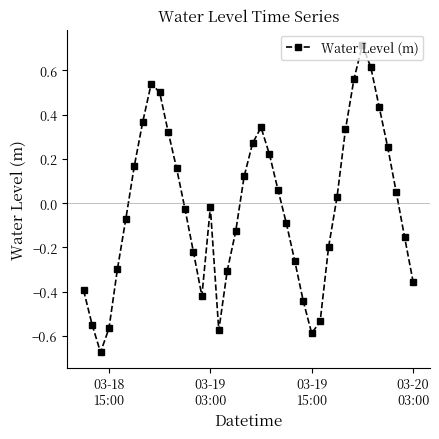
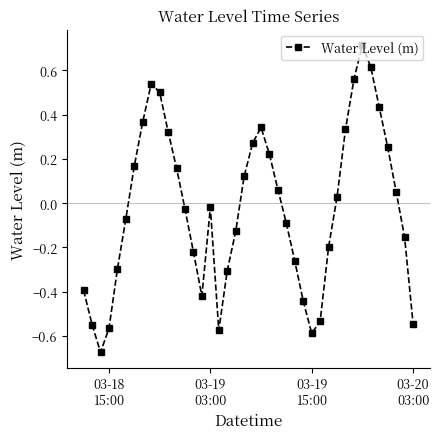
03-20 03:00: -0.35 -> -0.54
